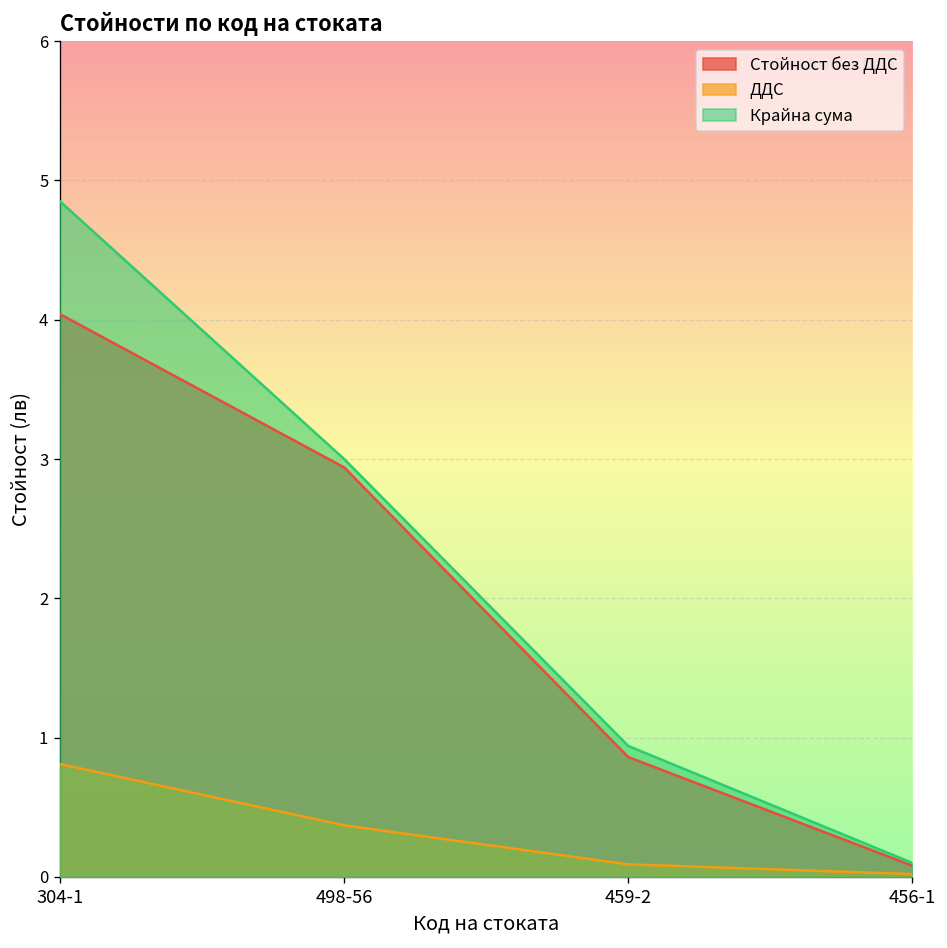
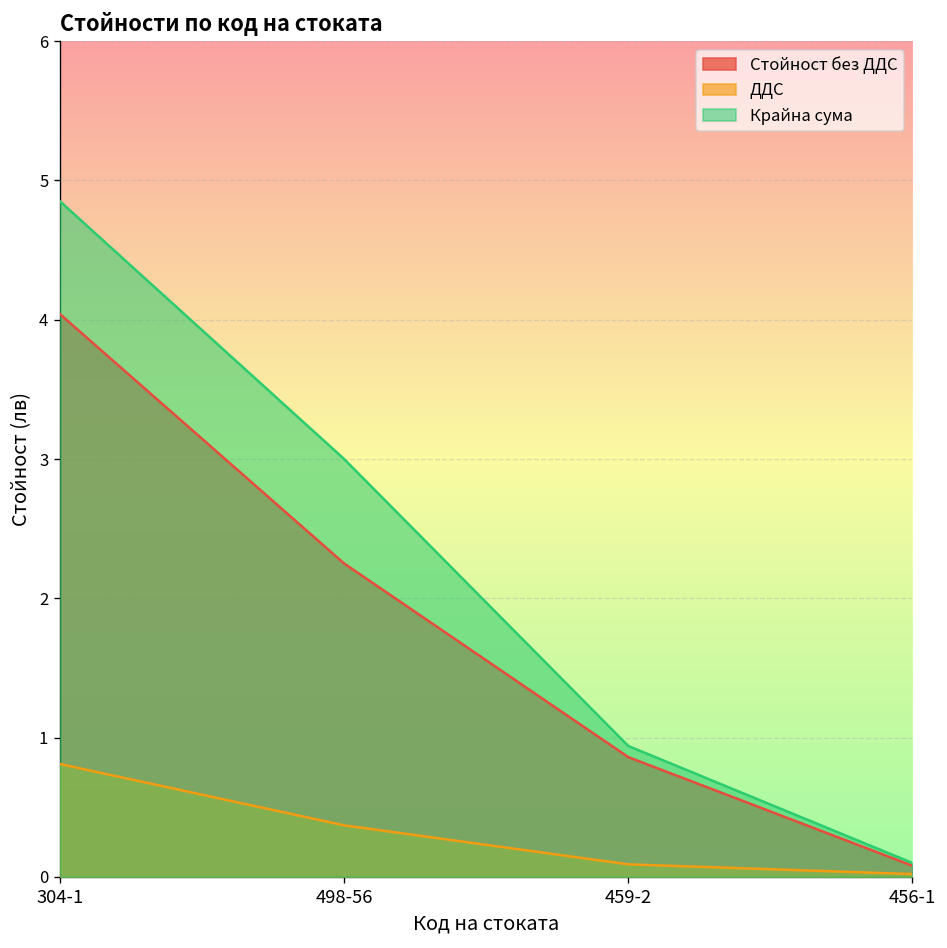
Стойност без ДДС, 498-56: 2.94 -> 2.25
